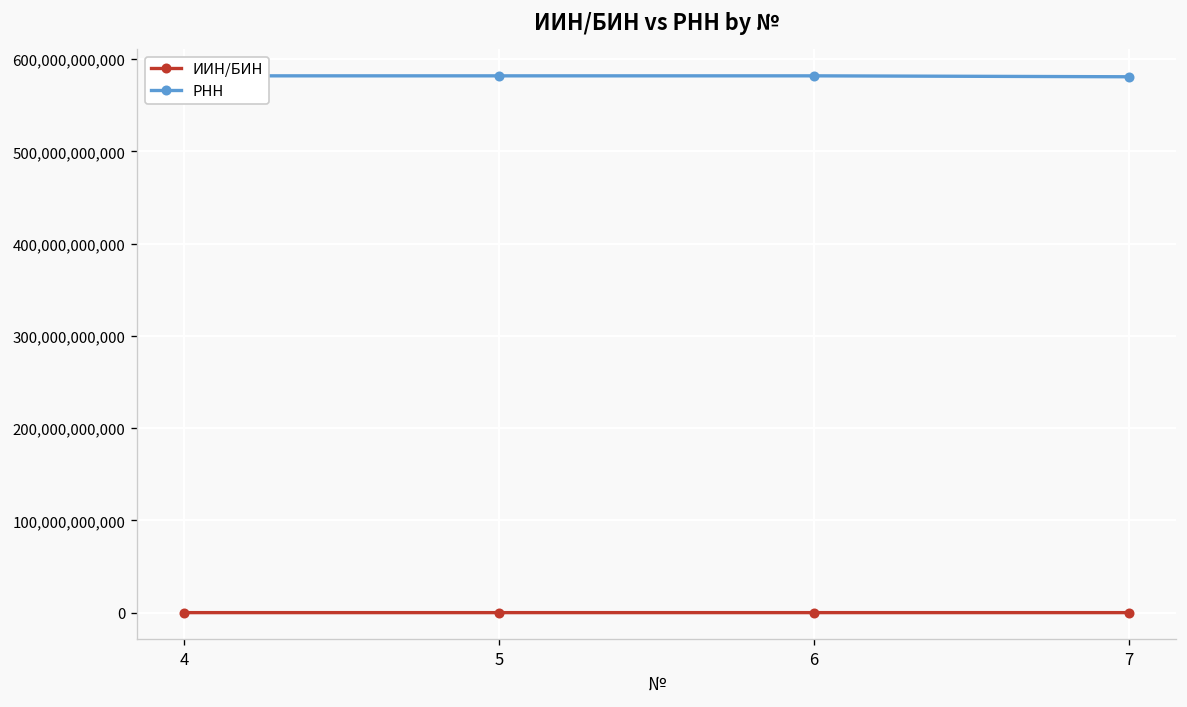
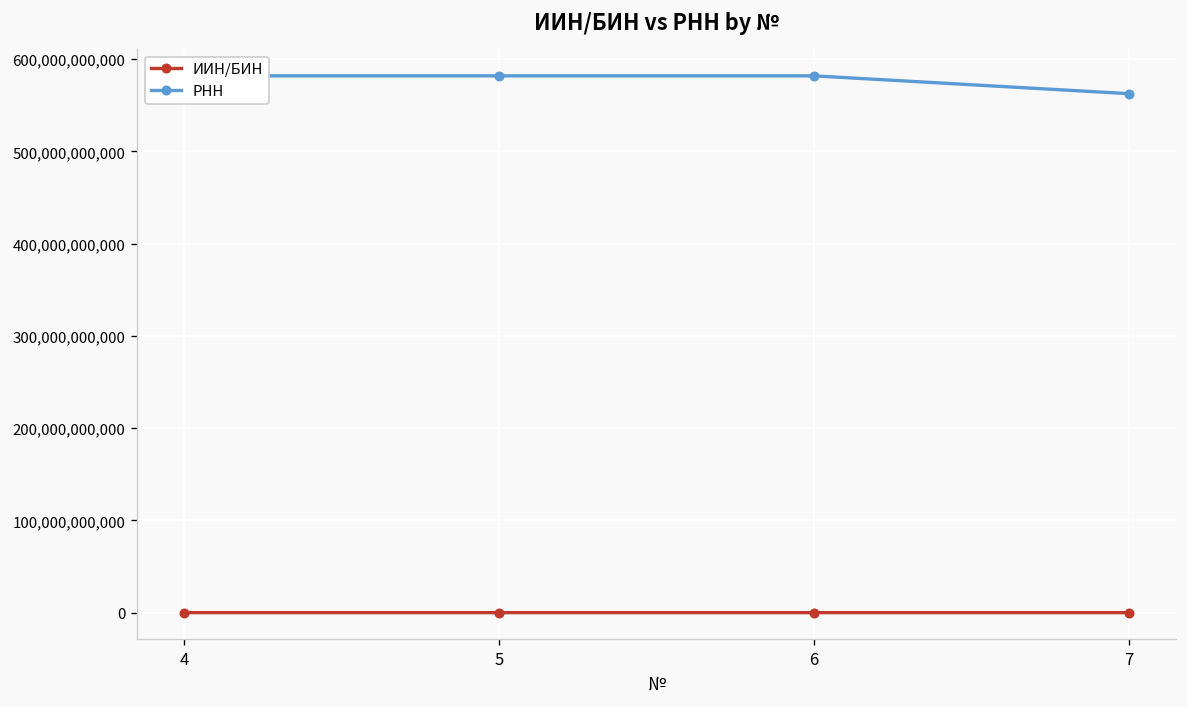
РНН, 7: 580,000,000,000 -> 560,000,000,000
